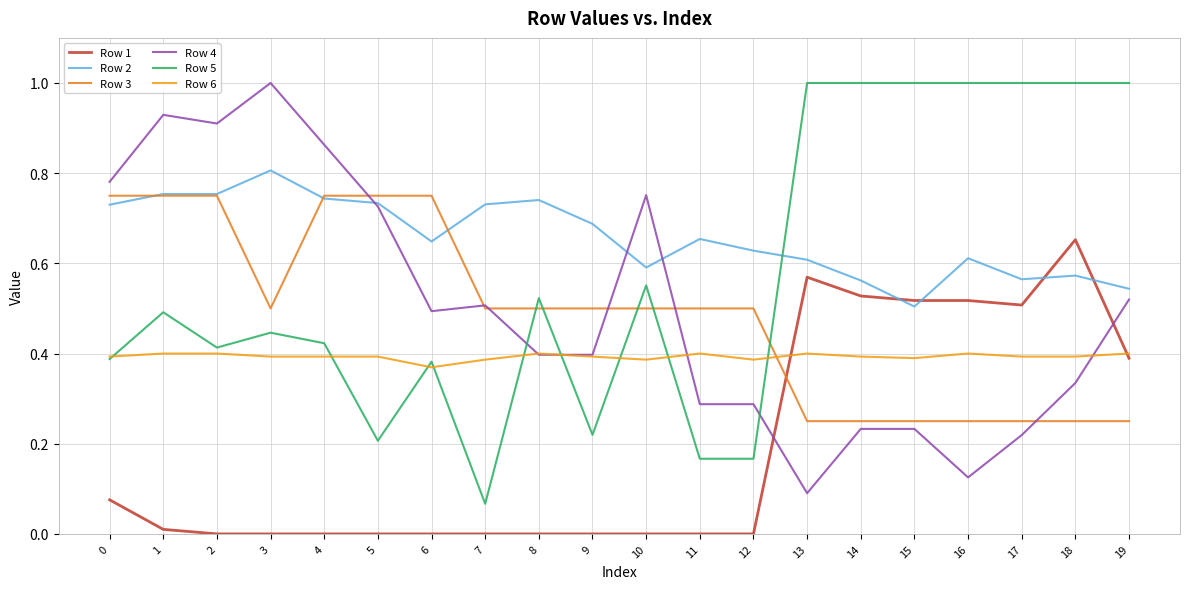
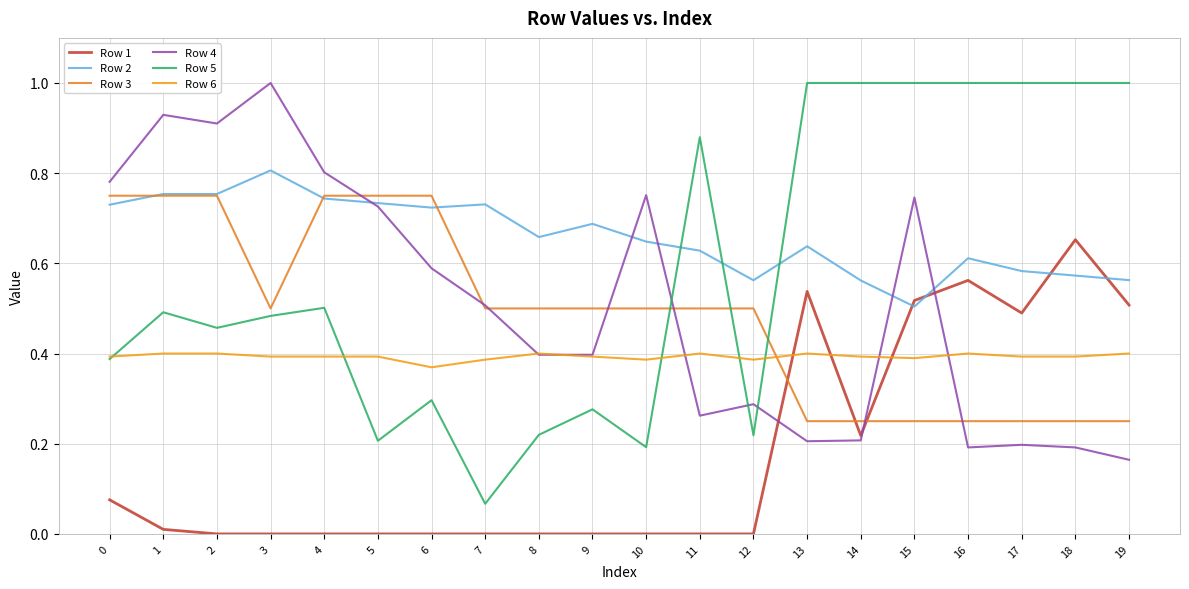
Row 5, 2: 0.41 -> 0.46
Row 5, 3: 0.45 -> 0.48
Row 4, 4: 0.86 -> 0.80
Row 5, 4: 0.42 -> 0.50
Row 2, 6: 0.65 -> 0.72
Row 4, 6: 0.49 -> 0.59
Row 5, 6: 0.38 -> 0.30
Row 2, 8: 0.74 -> 0.66
Row 5, 8: 0.52 -> 0.22
Row 5, 9: 0.22 -> 0.28
Row 2, 10: 0.59 -> 0.65
Row 5, 10: 0.55 -> 0.19
Row 2, 11: 0.65 -> 0.63
Row 4, 11: 0.29 -> 0.26
Row 5, 11: 0.17 -> 0.88
Row 2, 12: 0.63 -> 0.56
Row 5, 12: 0.17 -> 0.22
Row 1, 13: 0.57 -> 0.54
Row 2, 13: 0.61 -> 0.64
Row 4, 13: 0.09 -> 0.21
Row 1, 14: 0.53 -> 0.22
Row 4, 14: 0.23 -> 0.21
Row 4, 15: 0.23 -> 0.75
Row 1, 16: 0.52 -> 0.56
Row 4, 16: 0.13 -> 0.19
Row 1, 17: 0.51 -> 0.49
Row 2, 17: 0.56 -> 0.58
Row 4, 17: 0.22 -> 0.20
Row 4, 18: 0.33 -> 0.19
Row 1, 19: 0.39 -> 0.51
Row 2, 19: 0.54 -> 0.56
Row 4, 19: 0.52 -> 0.16
